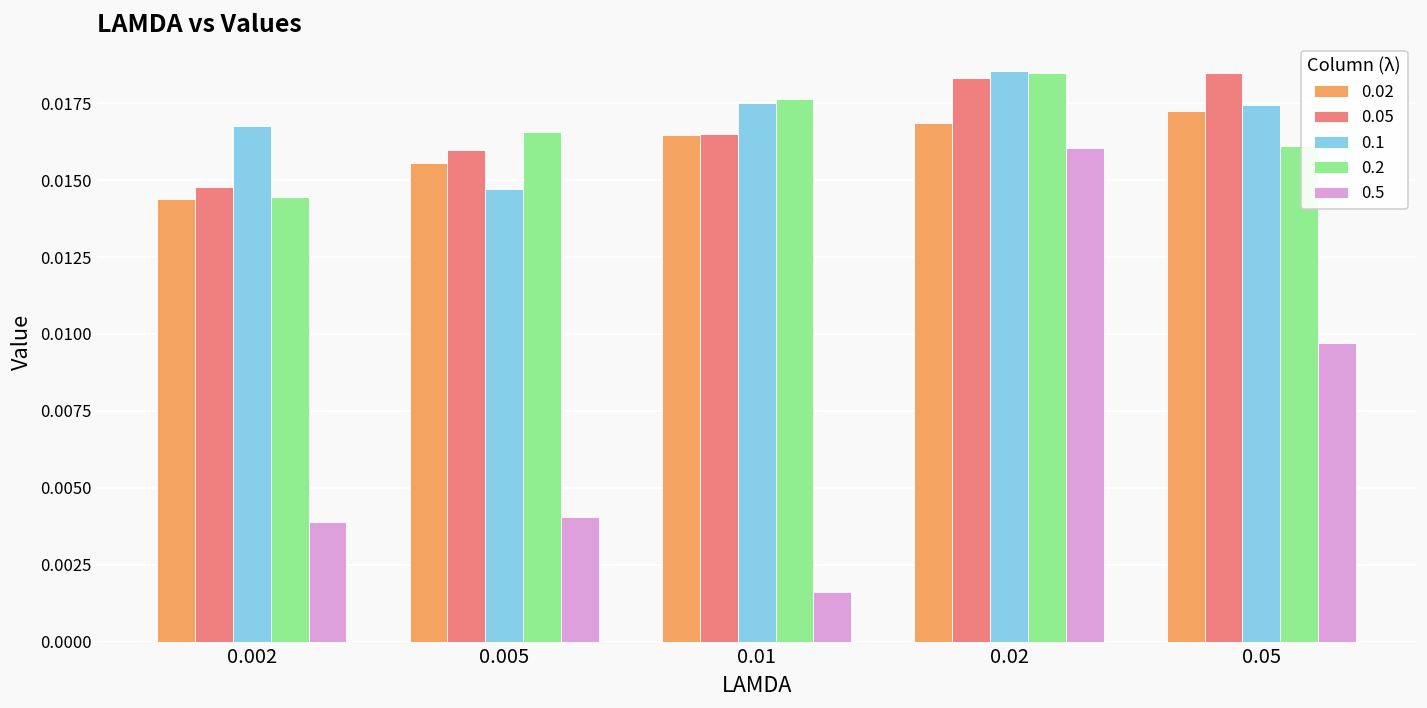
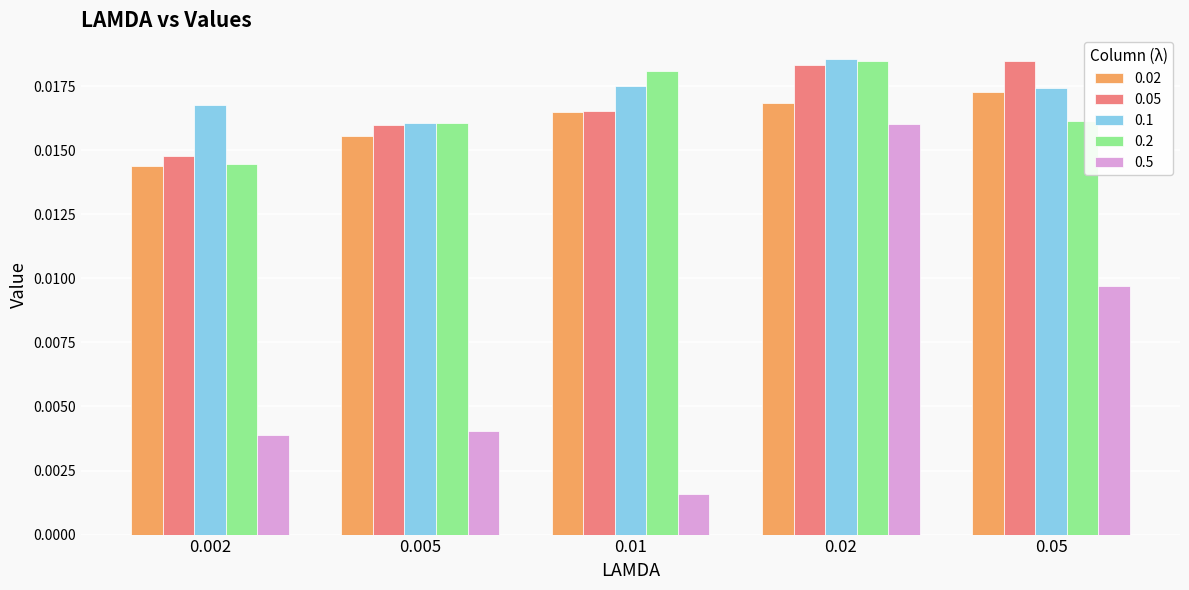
0.1, 0.005: 0.0147 -> 0.0160
0.2, 0.005: 0.0166 -> 0.0161
0.2, 0.01: 0.0176 -> 0.0181
